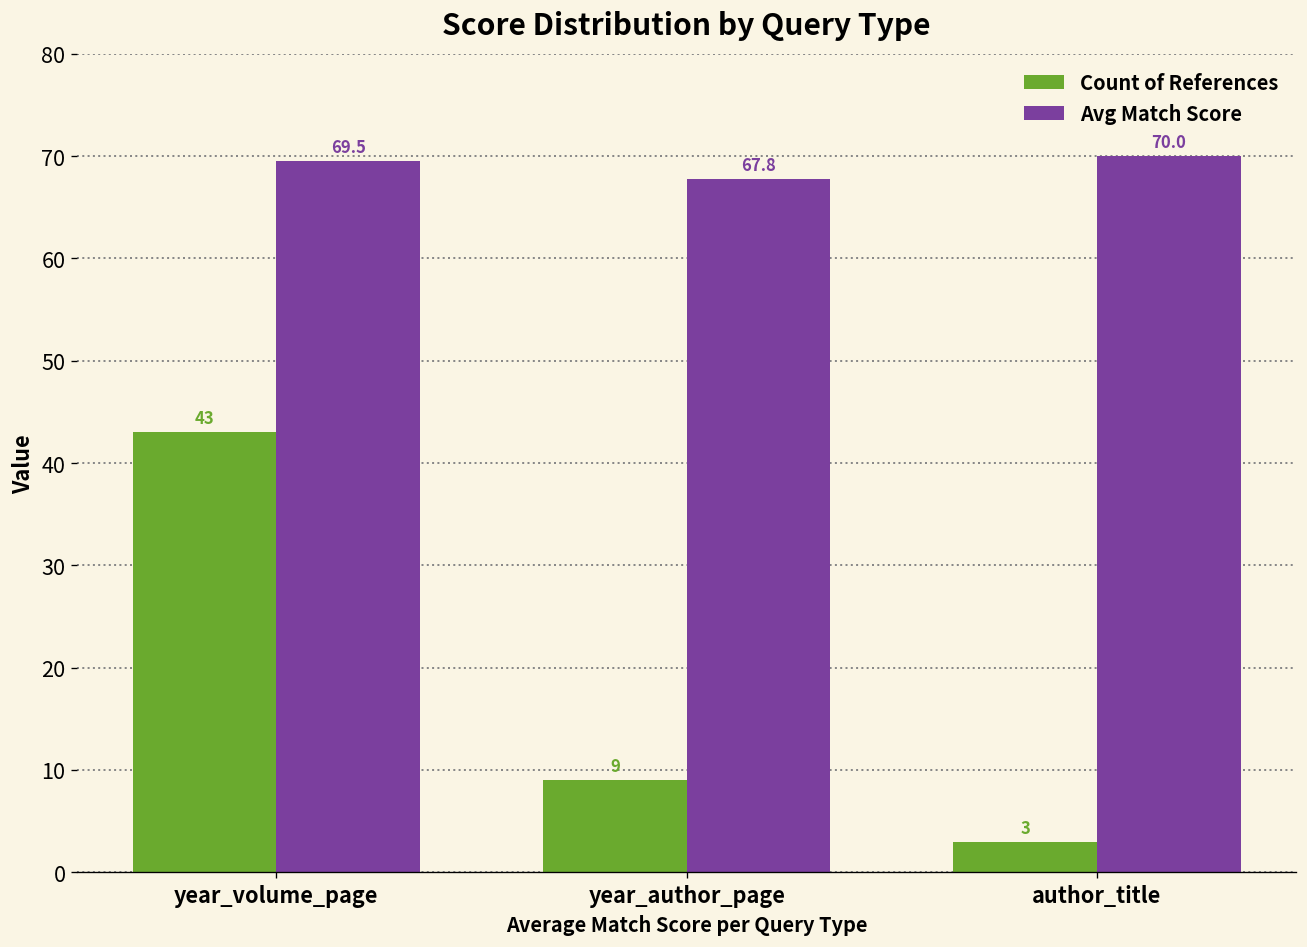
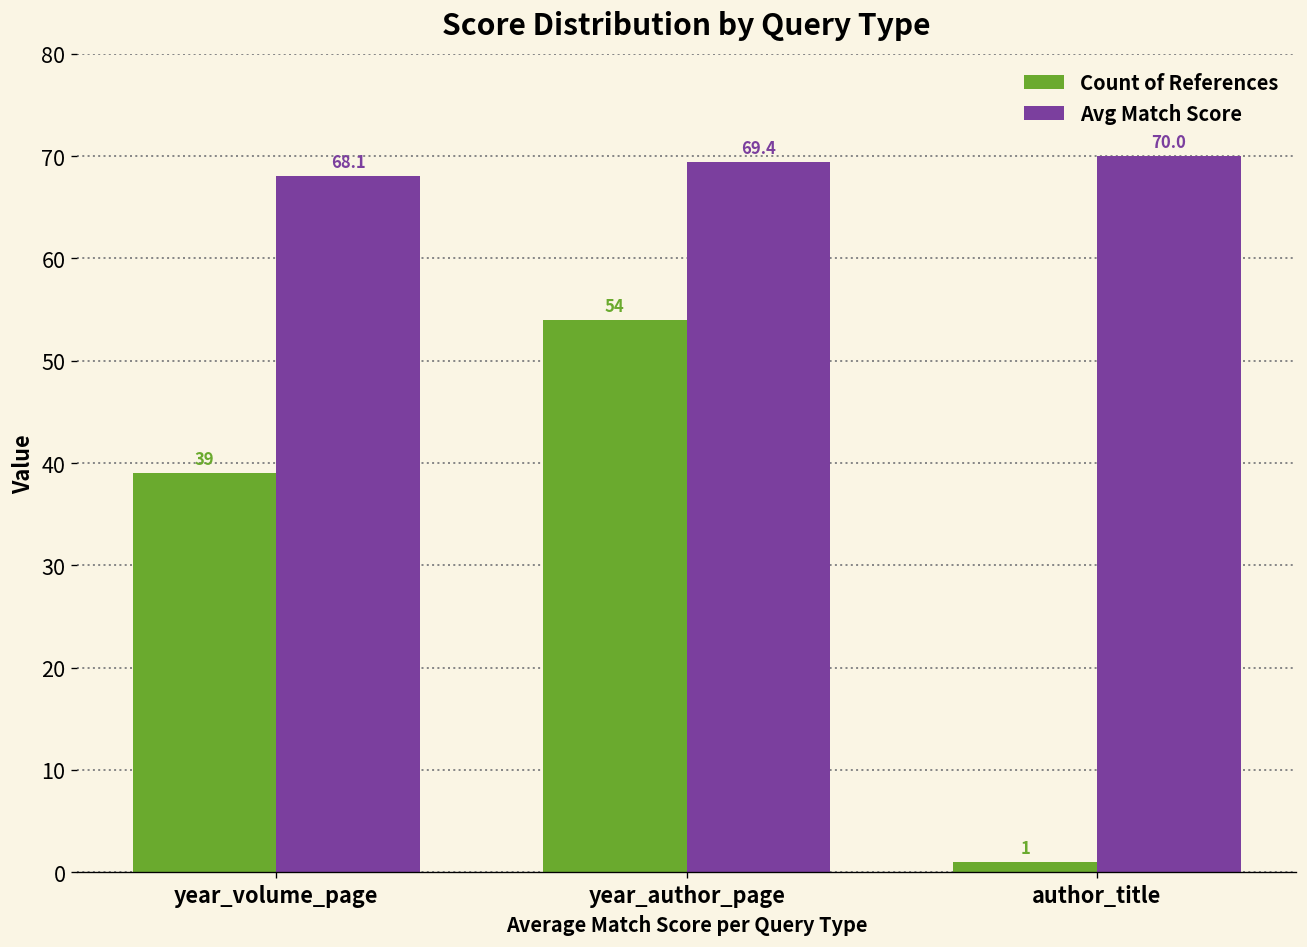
Count of References, year_volume_page: 43 -> 39
Avg Match Score, year_volume_page: 69.5 -> 68.1
Count of References, year_author_page: 9 -> 54
Avg Match Score, year_author_page: 67.8 -> 69.4
Count of References, author_title: 3 -> 1
